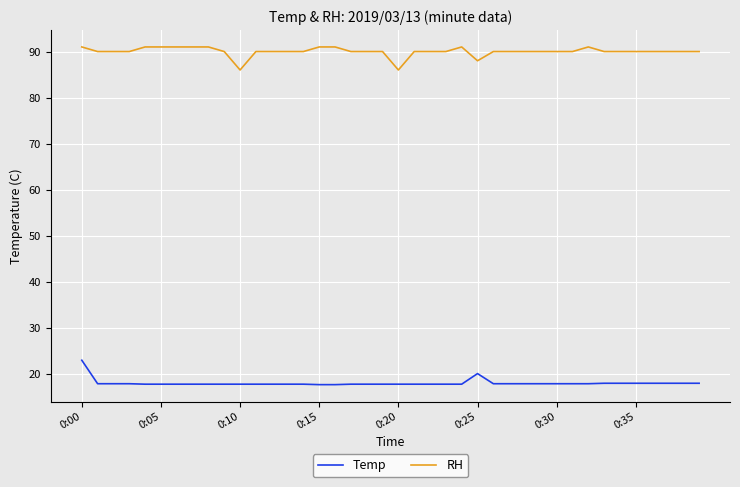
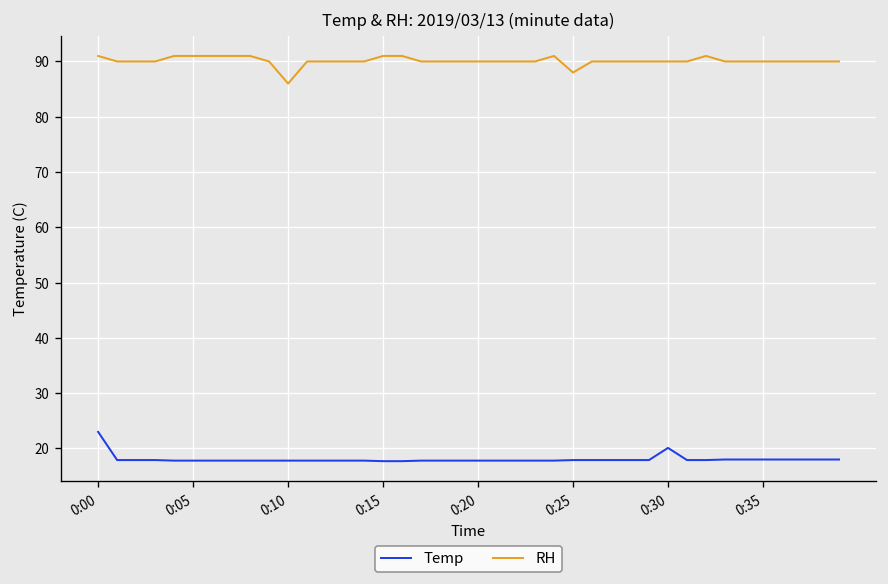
RH, 0:20: 86 -> 90
Temp, 0:25: 20 -> 18
Temp, 0:30: 18 -> 20
